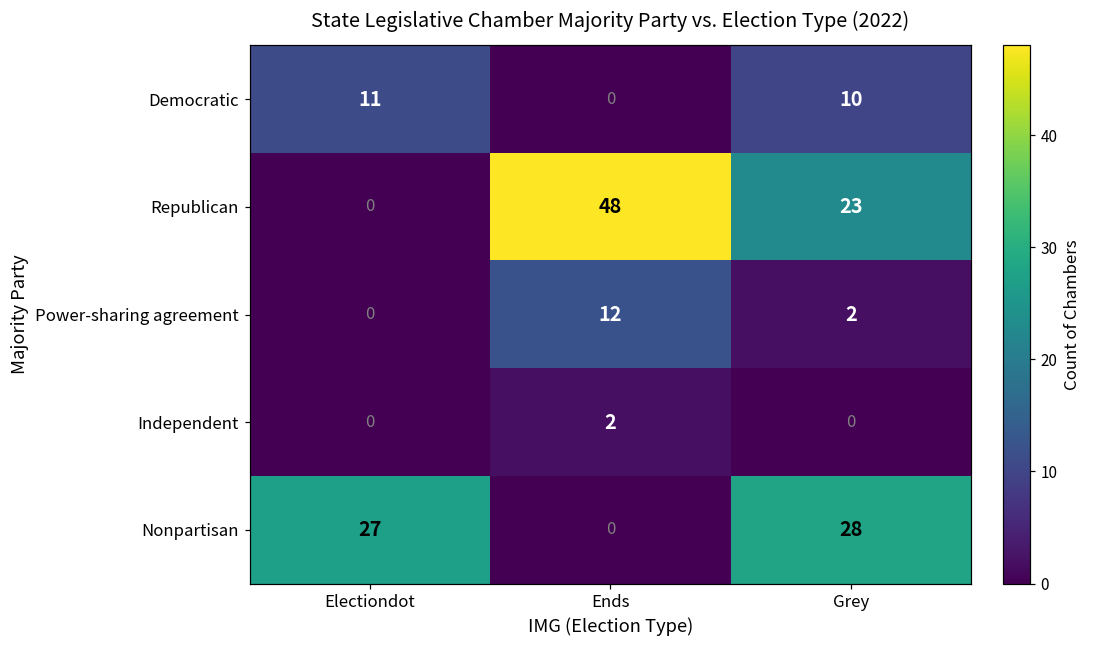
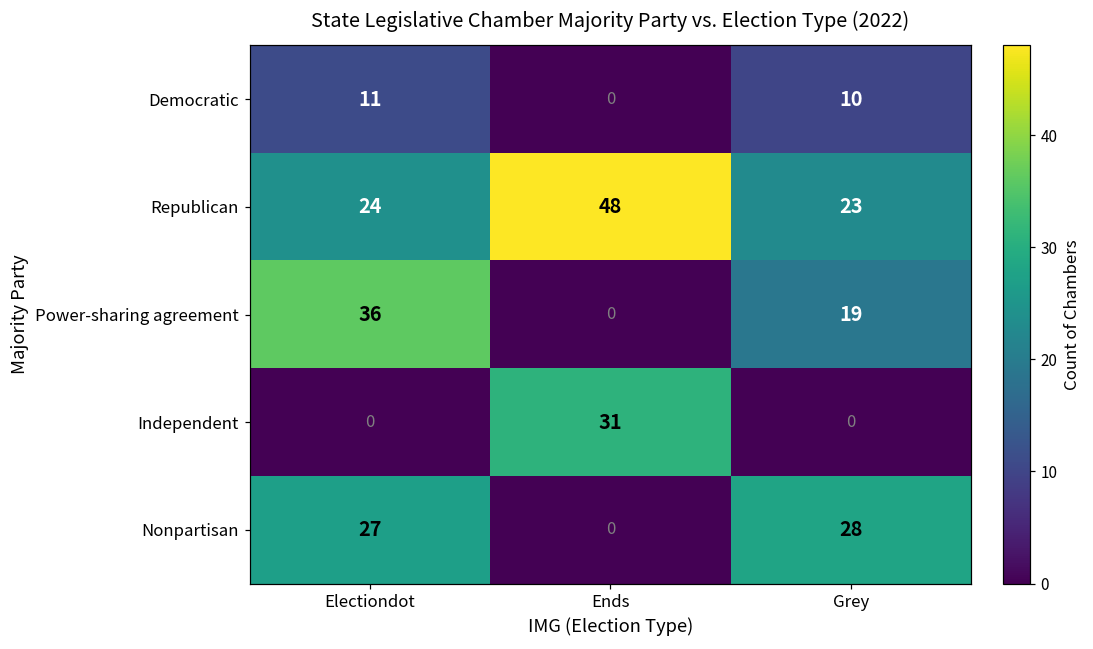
Republican, Electiondot: 0 -> 24
Power-sharing agreement, Electiondot: 0 -> 36
Power-sharing agreement, Ends: 12 -> 0
Power-sharing agreement, Grey: 2 -> 19
Independent, Ends: 2 -> 31
